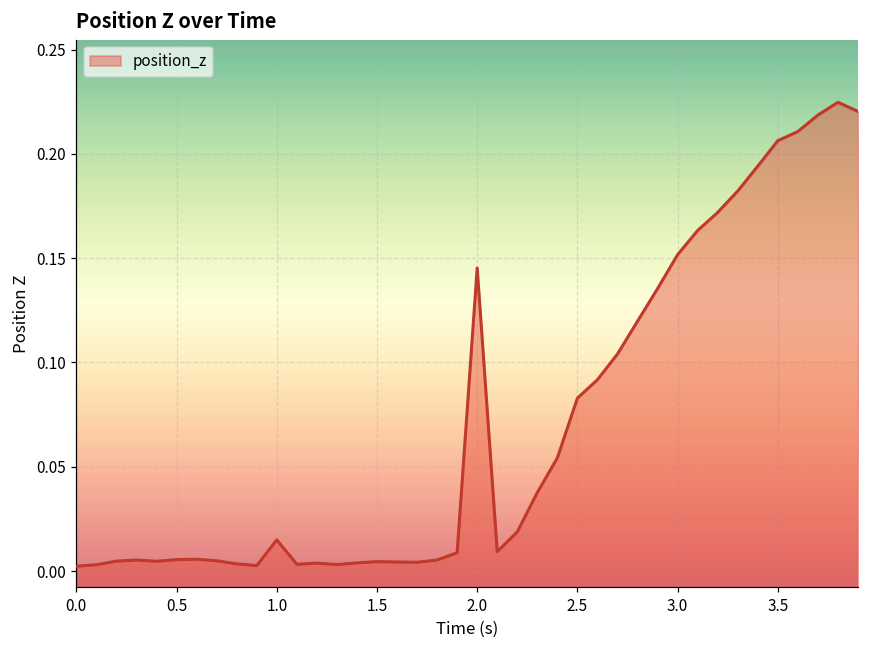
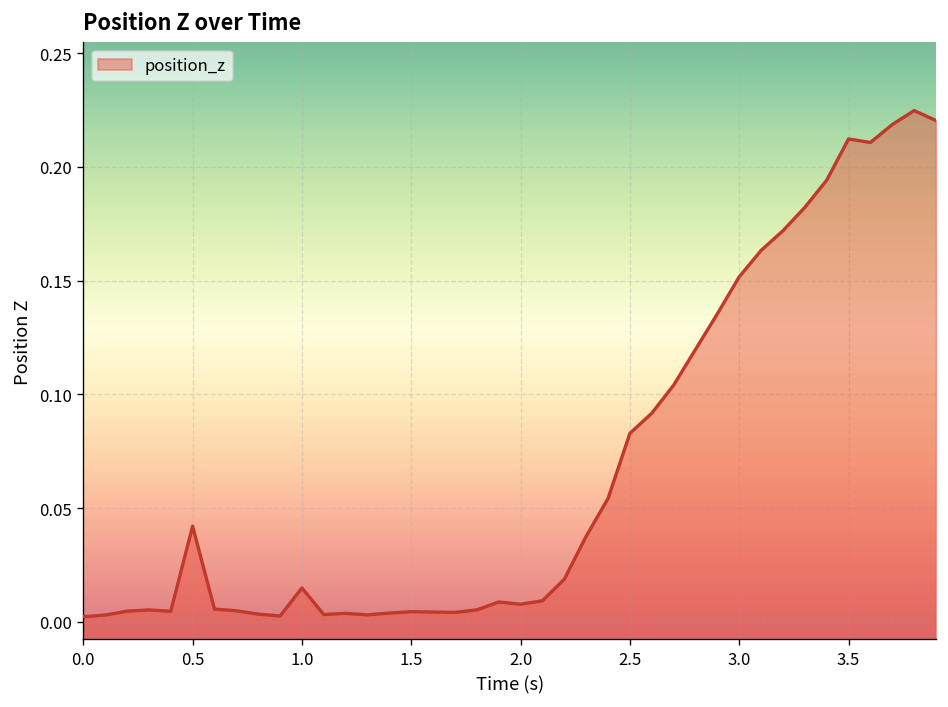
0.5: 0.005 -> 0.042
2.0: 0.145 -> 0.008
3.5: 0.206 -> 0.212
